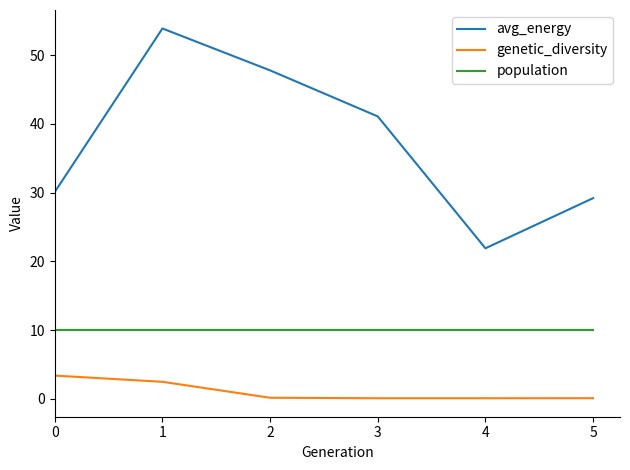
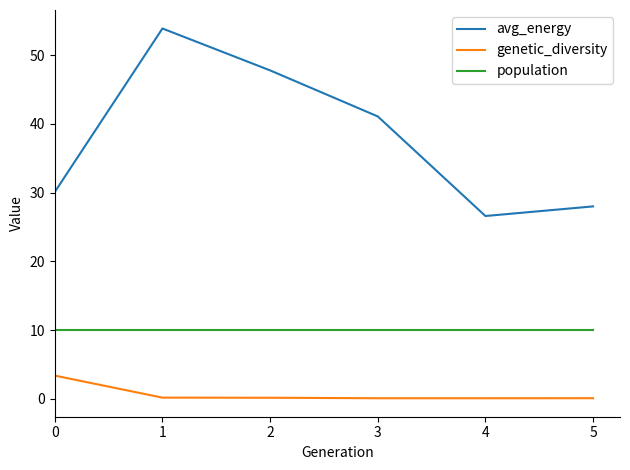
genetic_diversity, 1: 2 -> 0
avg_energy, 4: 22 -> 27
avg_energy, 5: 29 -> 28
